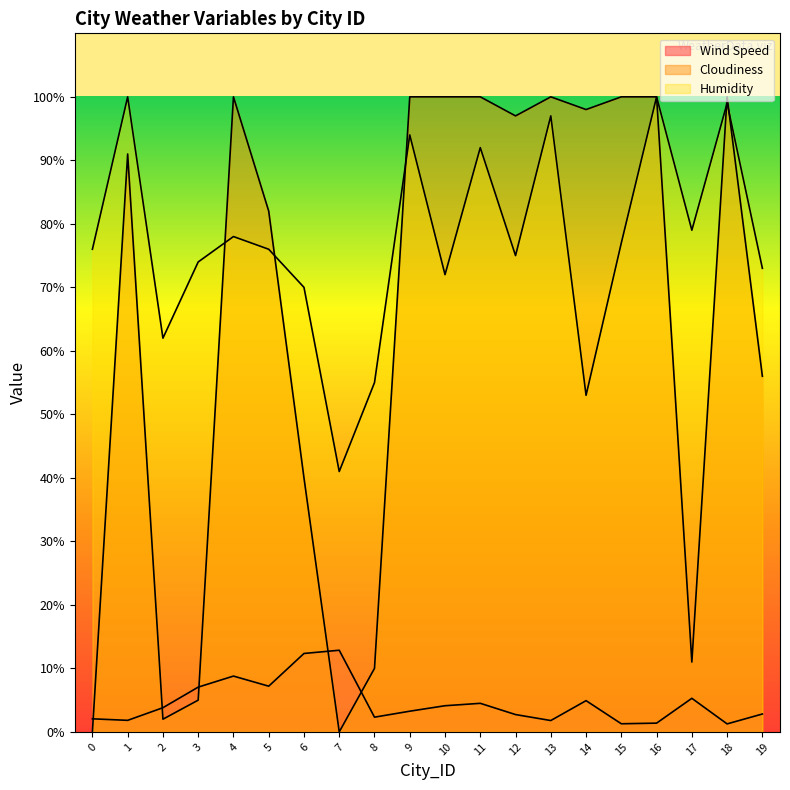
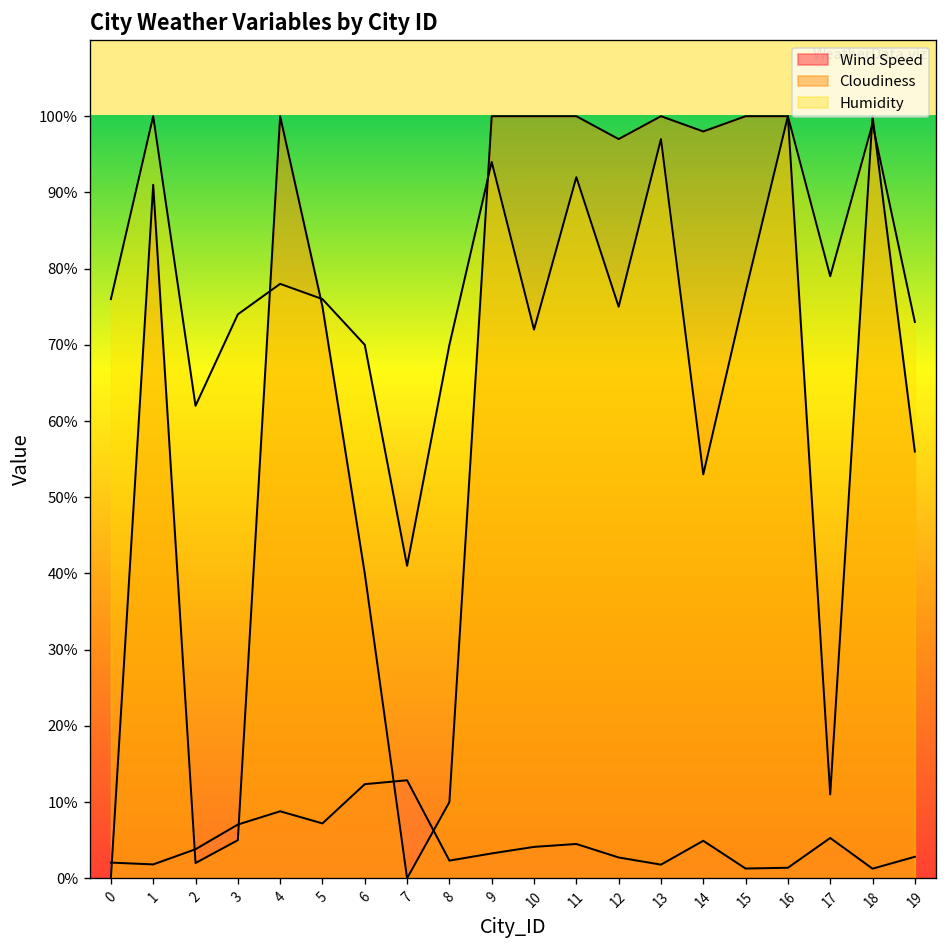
Cloudiness, 5: 82% -> 75%
Humidity, 8: 55% -> 70%
